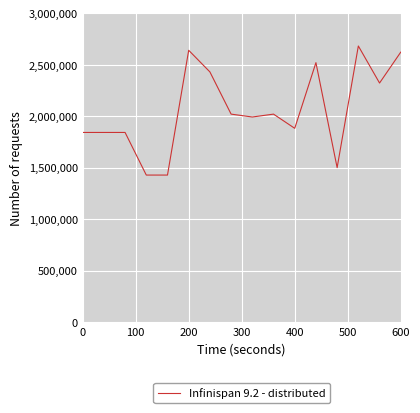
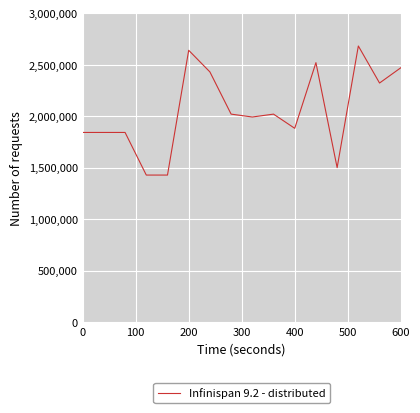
600: 2,620,000 -> 2,470,000
